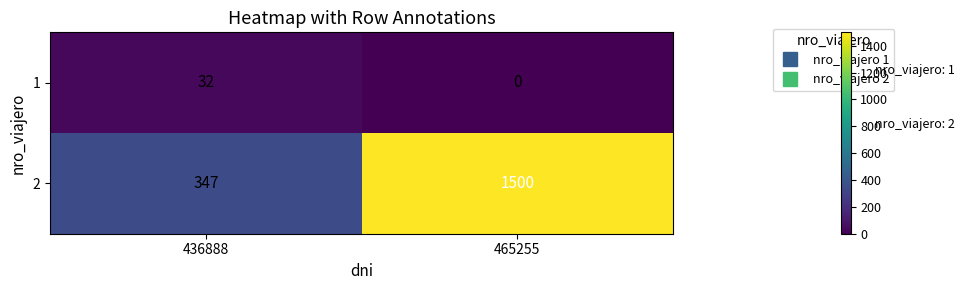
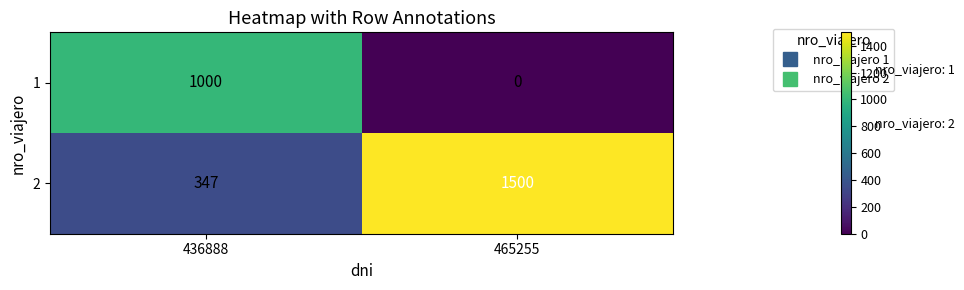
1, 436888: 32 -> 1000
